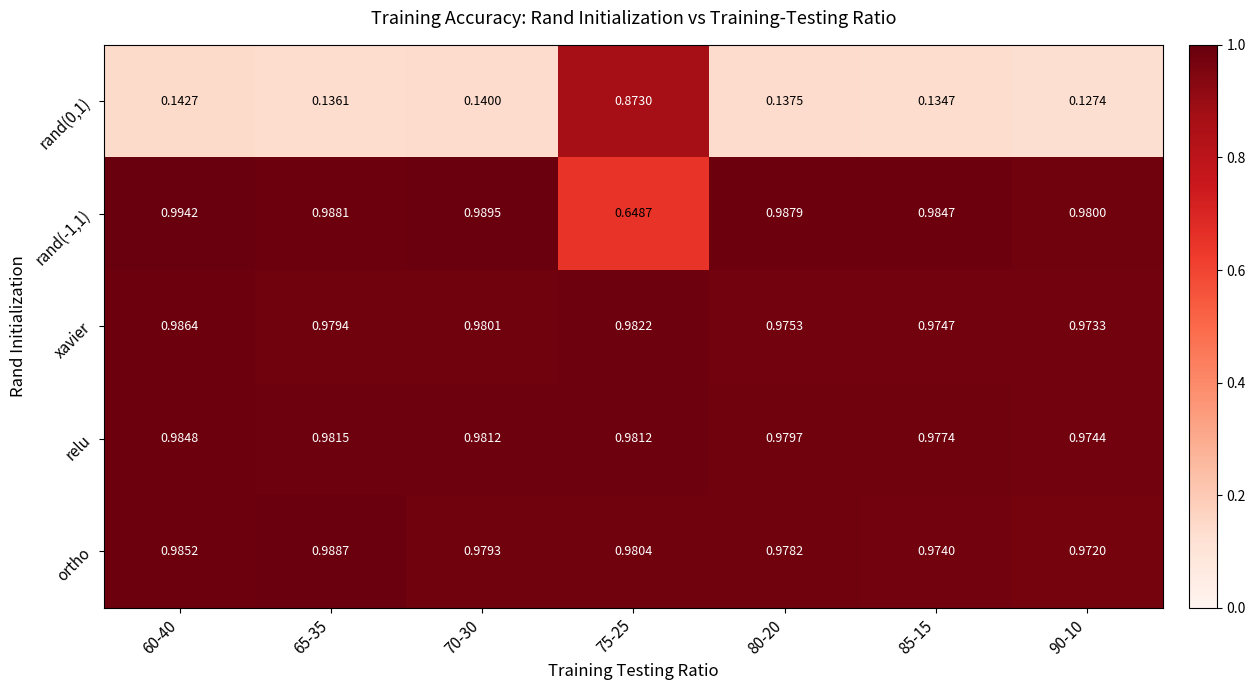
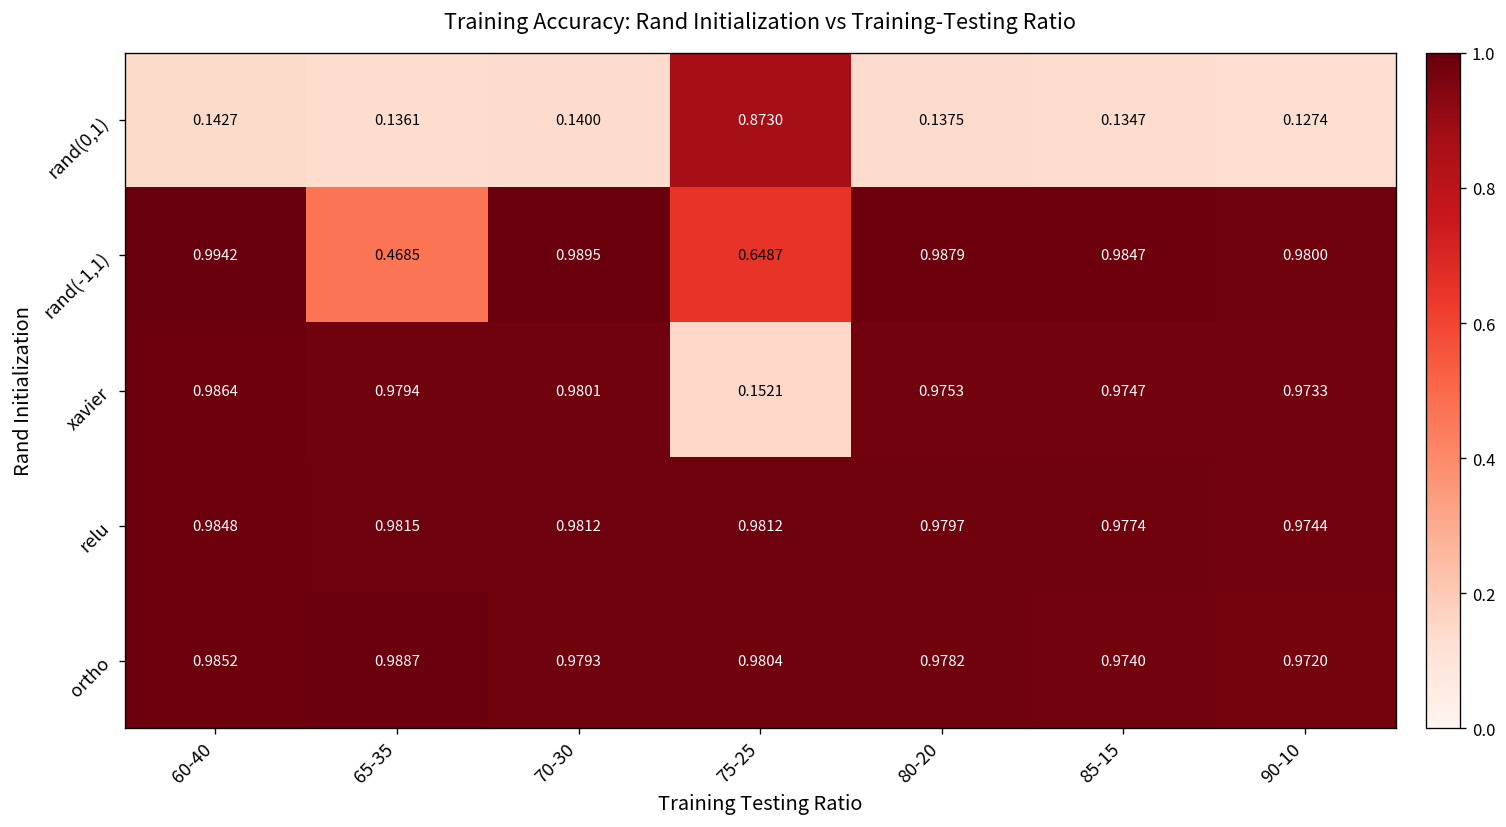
rand(-1,1), 65-35: 0.9881 -> 0.4685
xavier, 75-25: 0.9822 -> 0.1521
